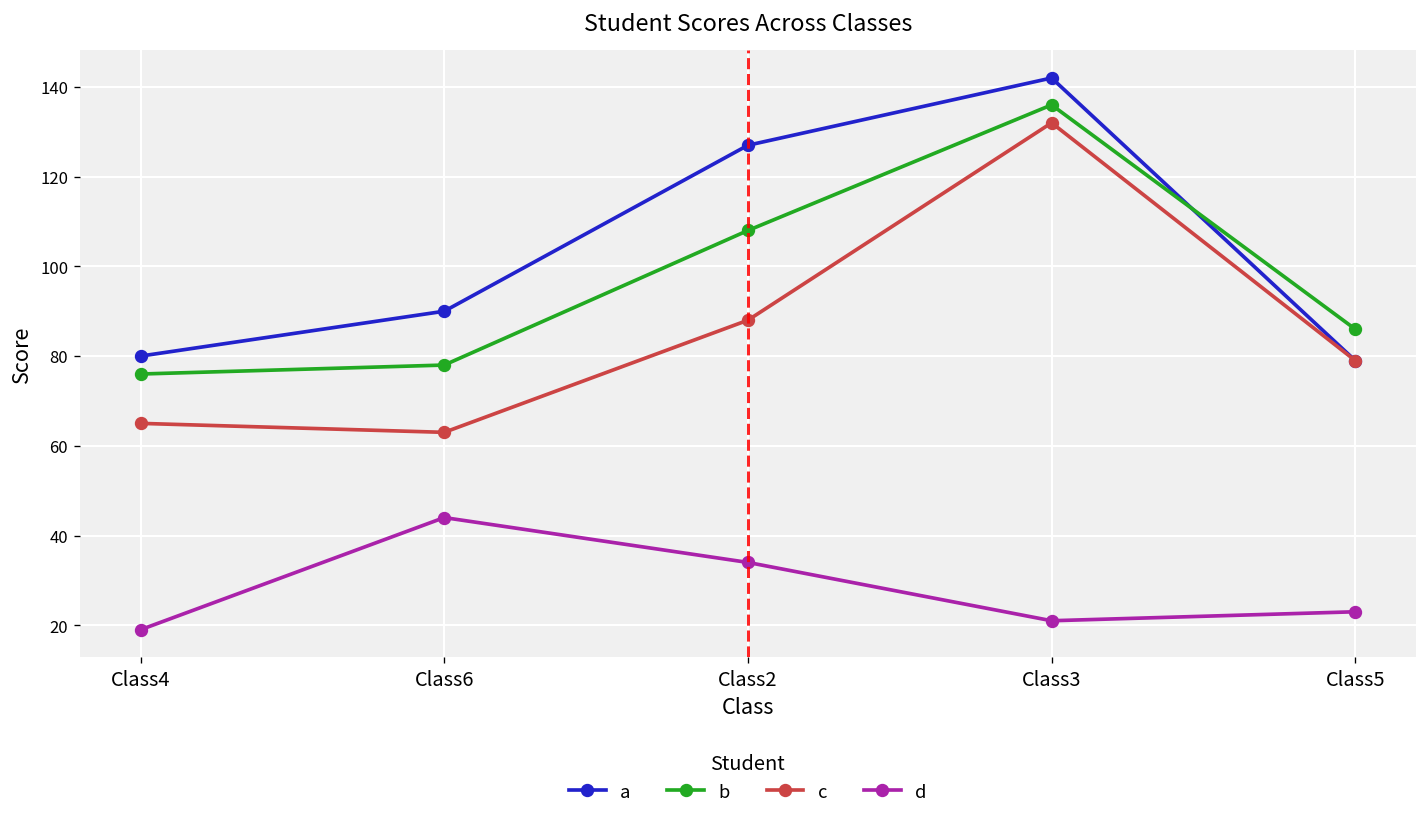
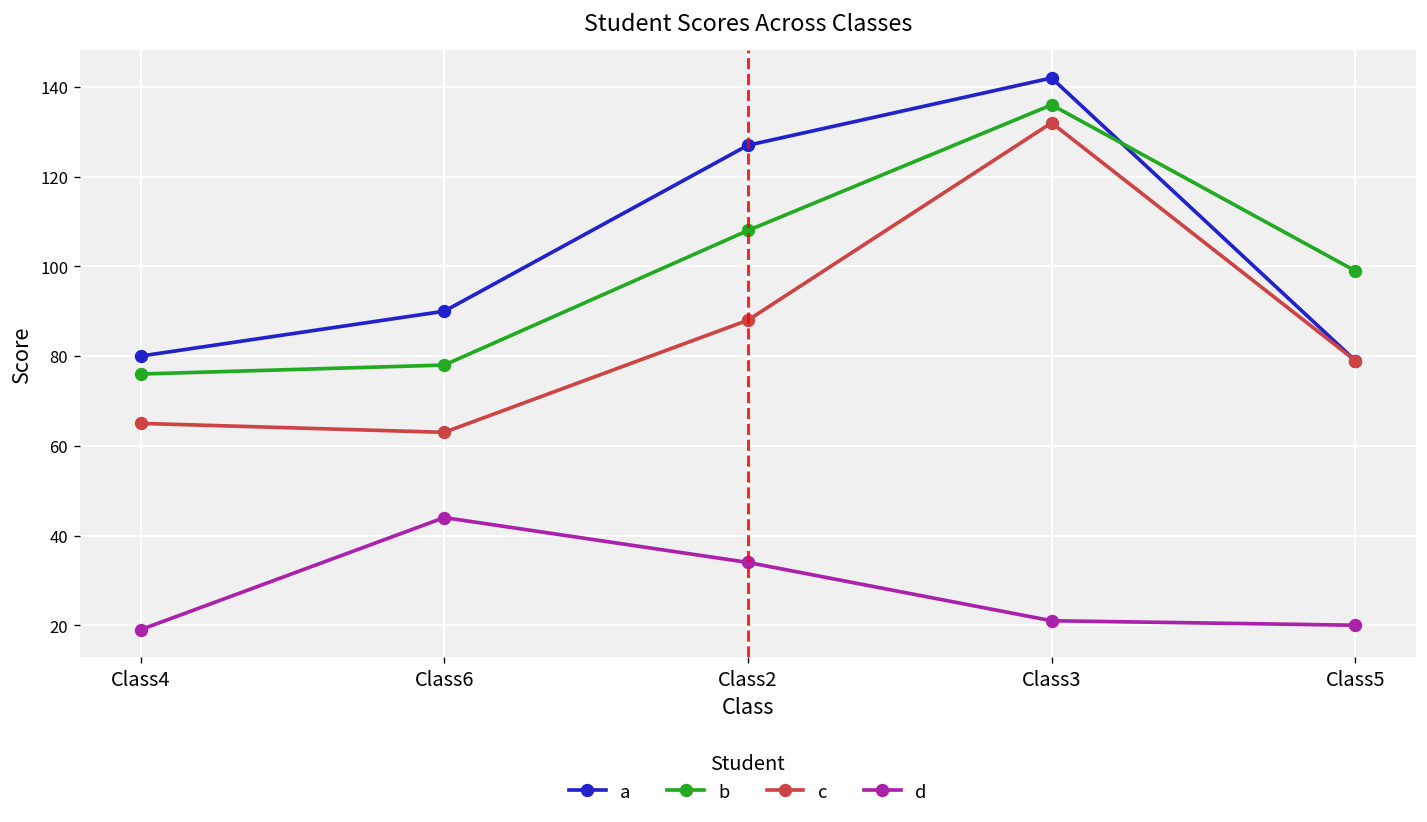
b, Class5: 86 -> 99
d, Class5: 23 -> 20
